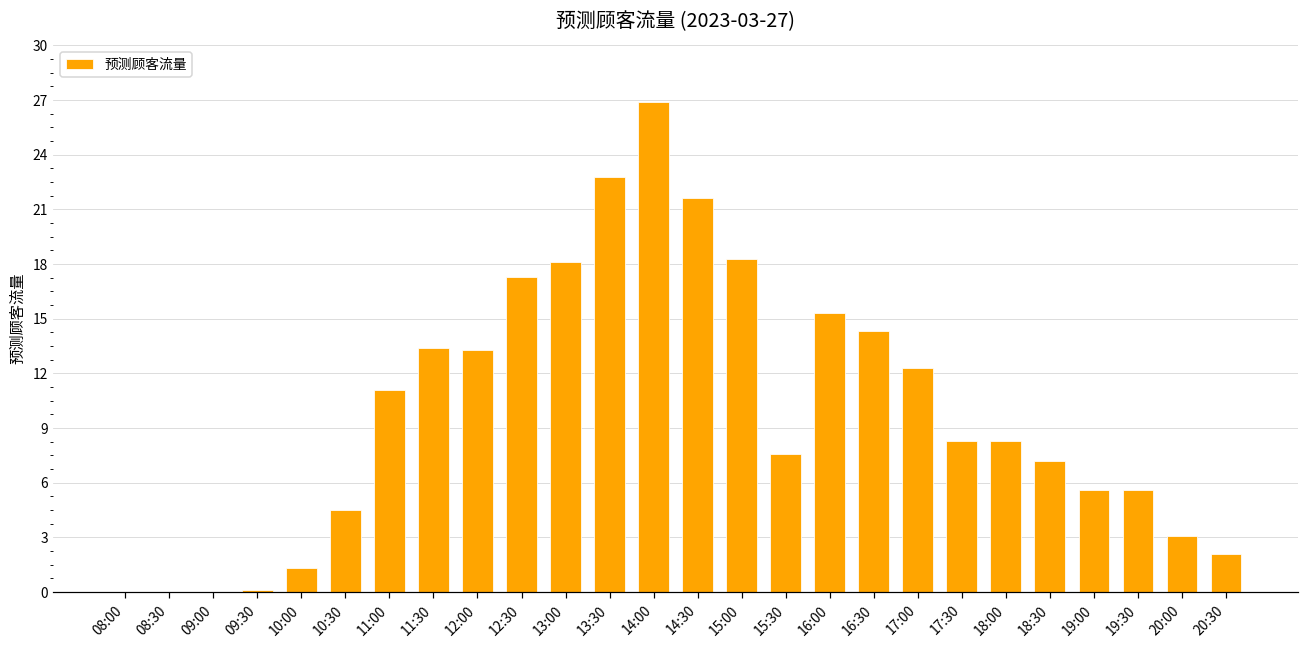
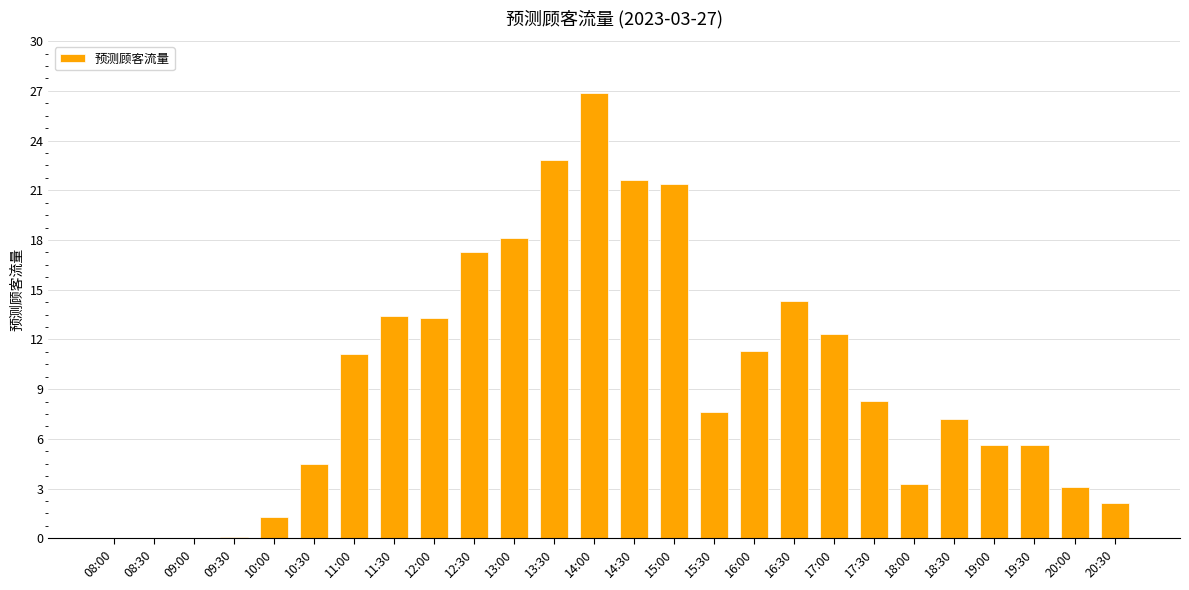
15:00: 18.3 -> 21.4
16:00: 15.3 -> 11.3
18:00: 8.3 -> 3.3
